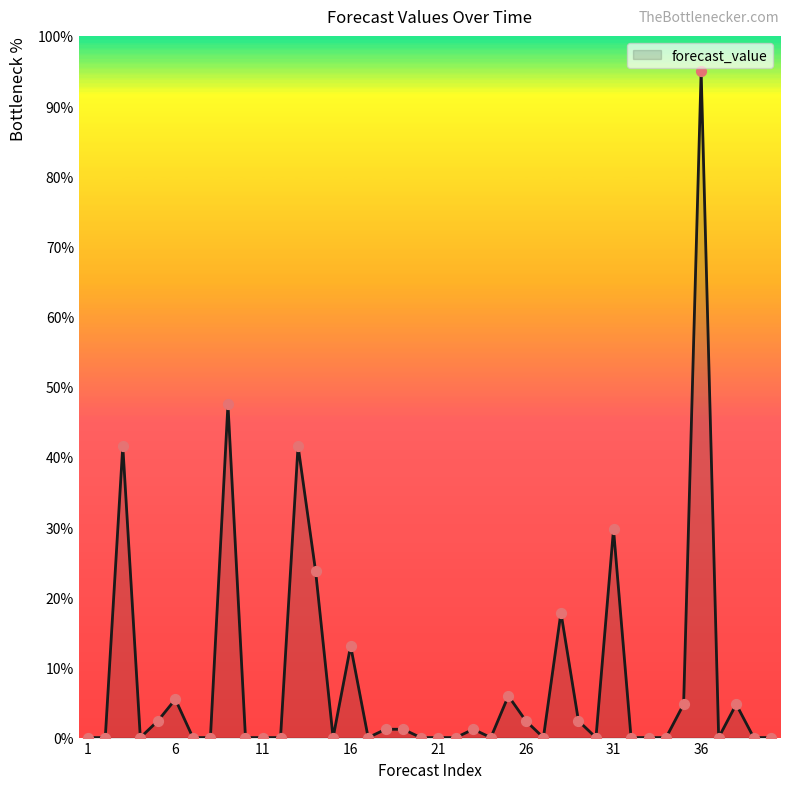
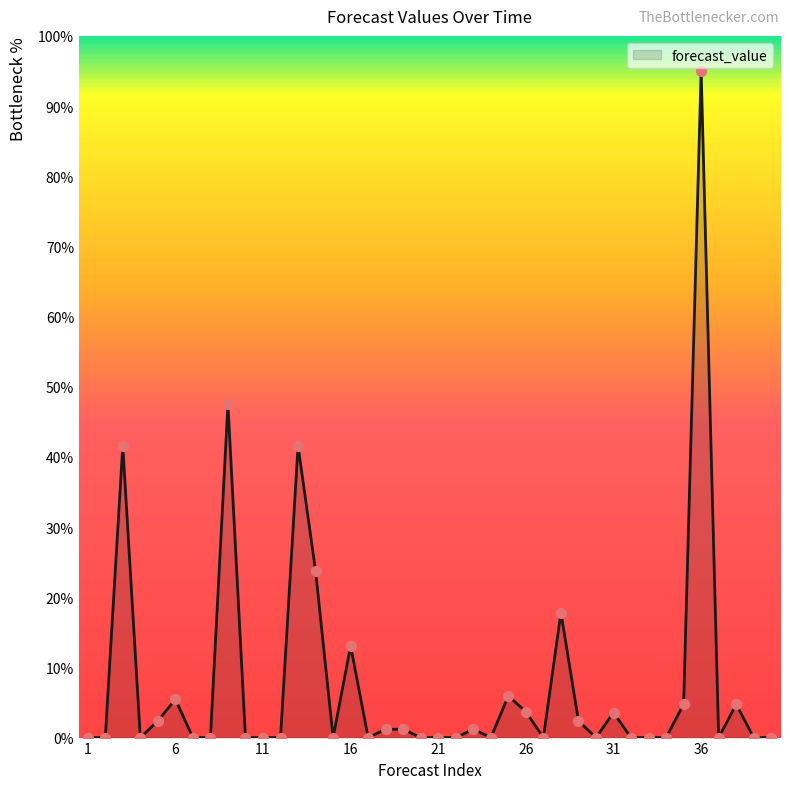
26: 2% -> 4%
31: 30% -> 4%
